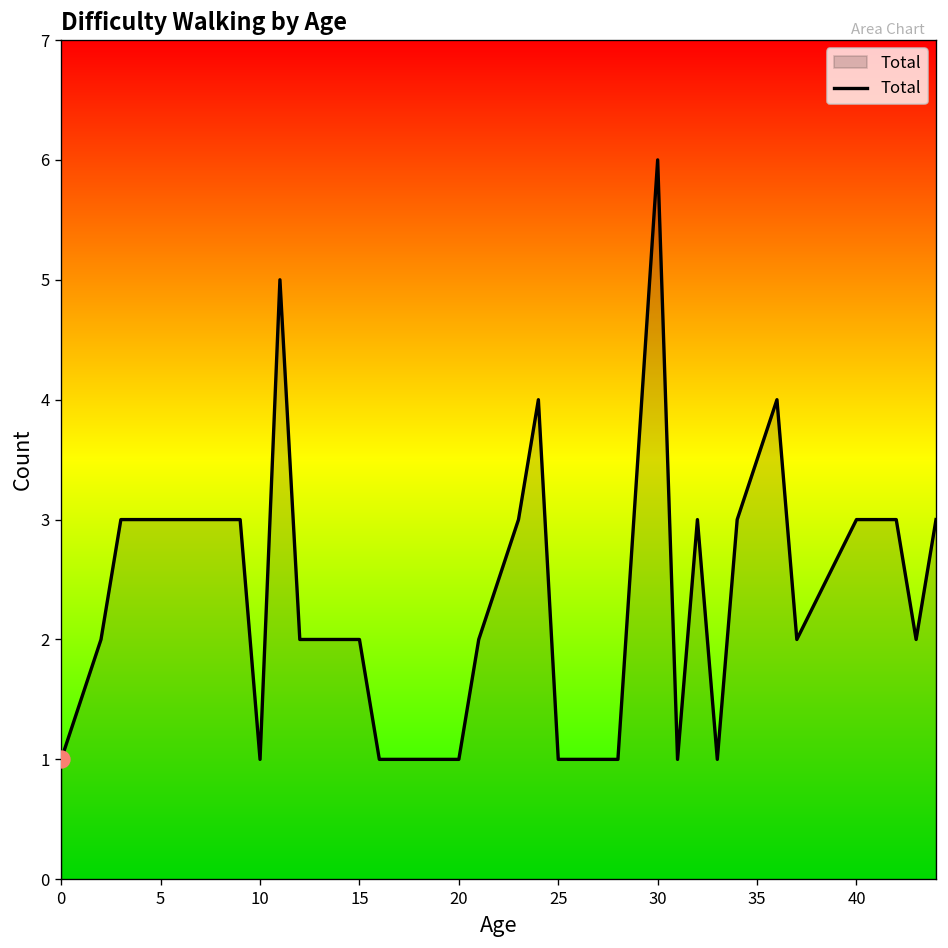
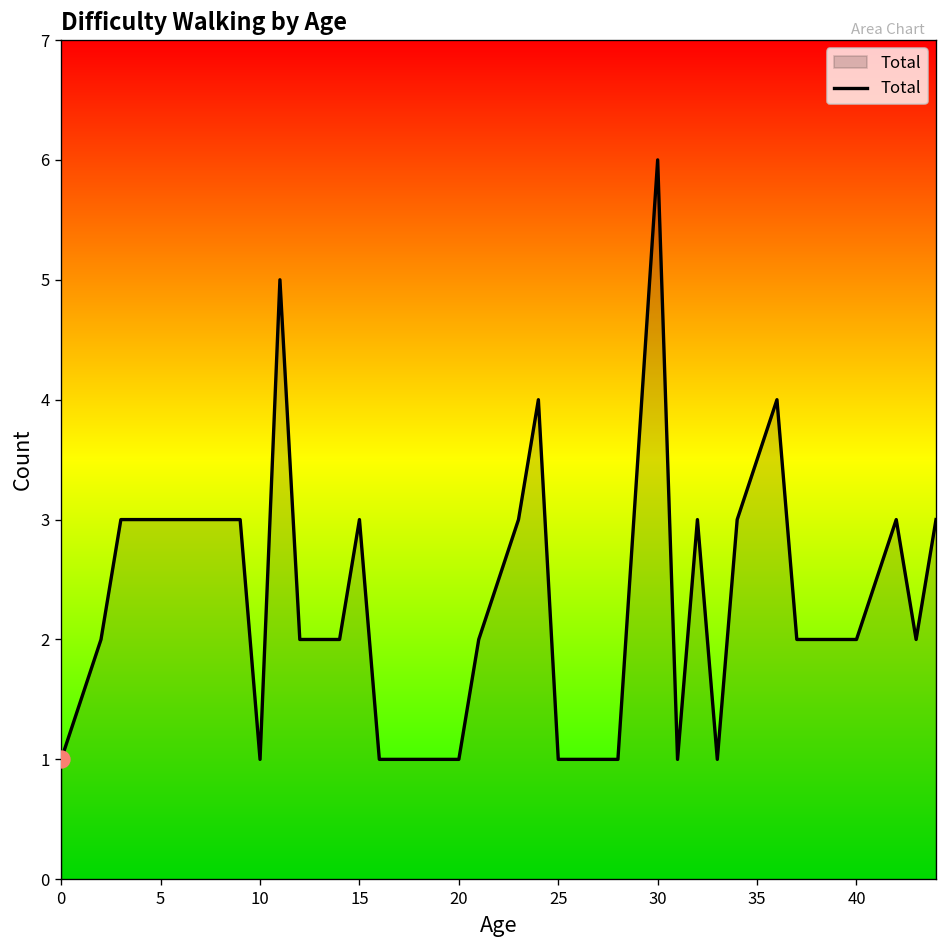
Total, 15: 2 -> 3
Total, 40: 3 -> 2
